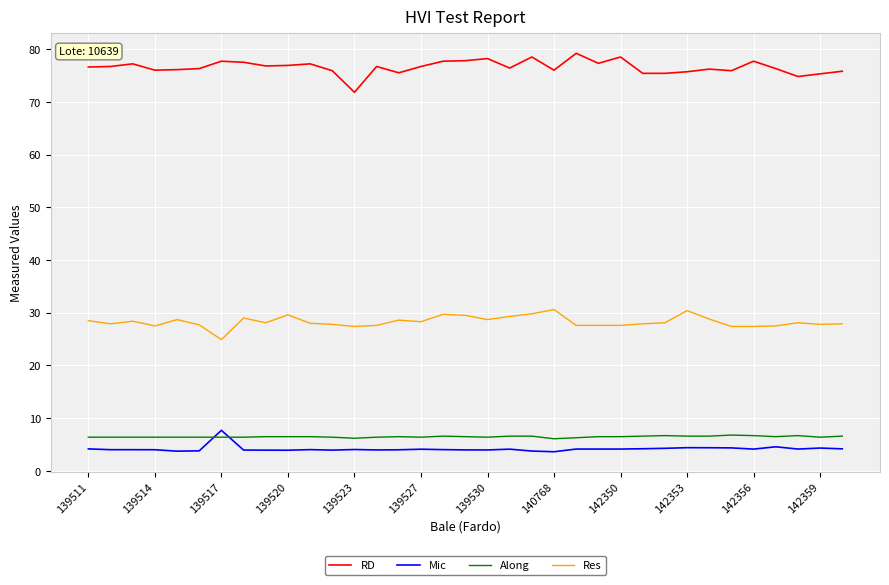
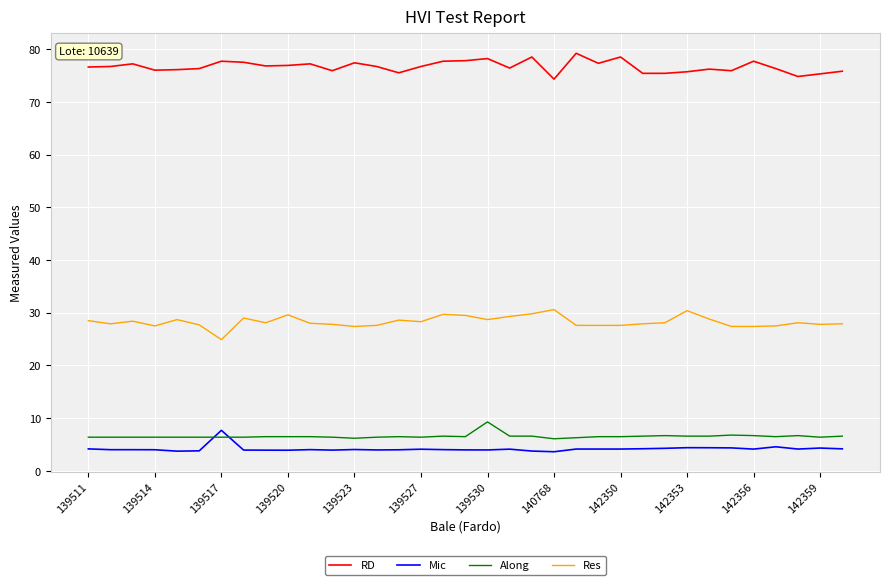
RD, 139523: 72 -> 77
Along, 139530: 6 -> 9
RD, 140768: 76 -> 74
